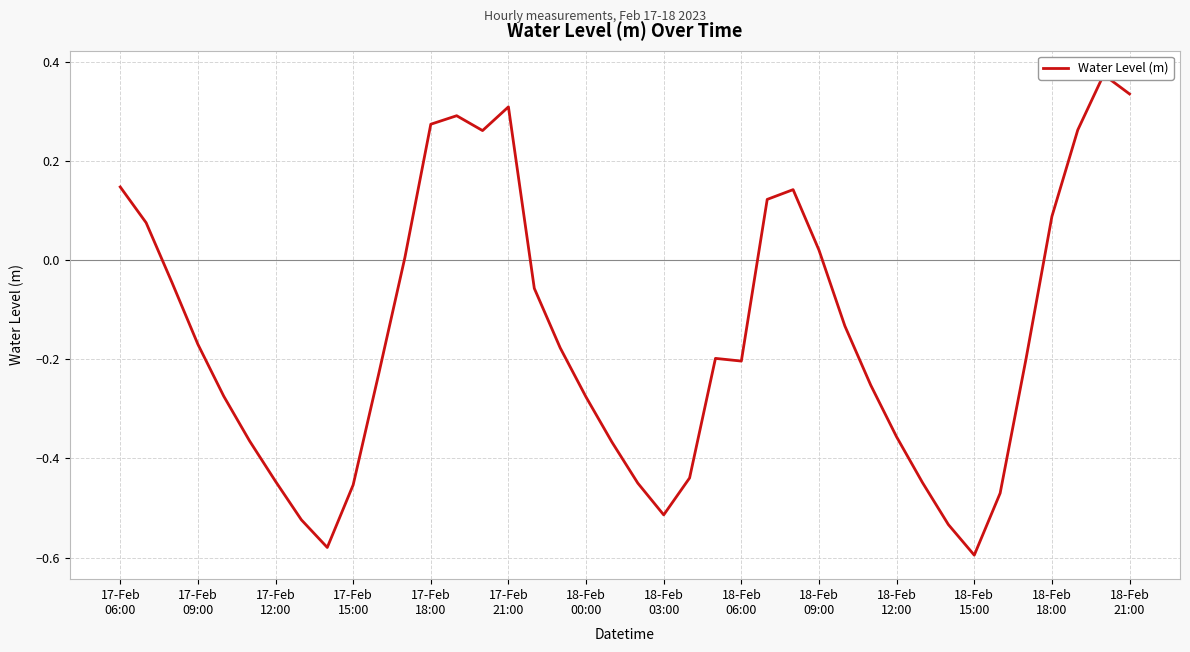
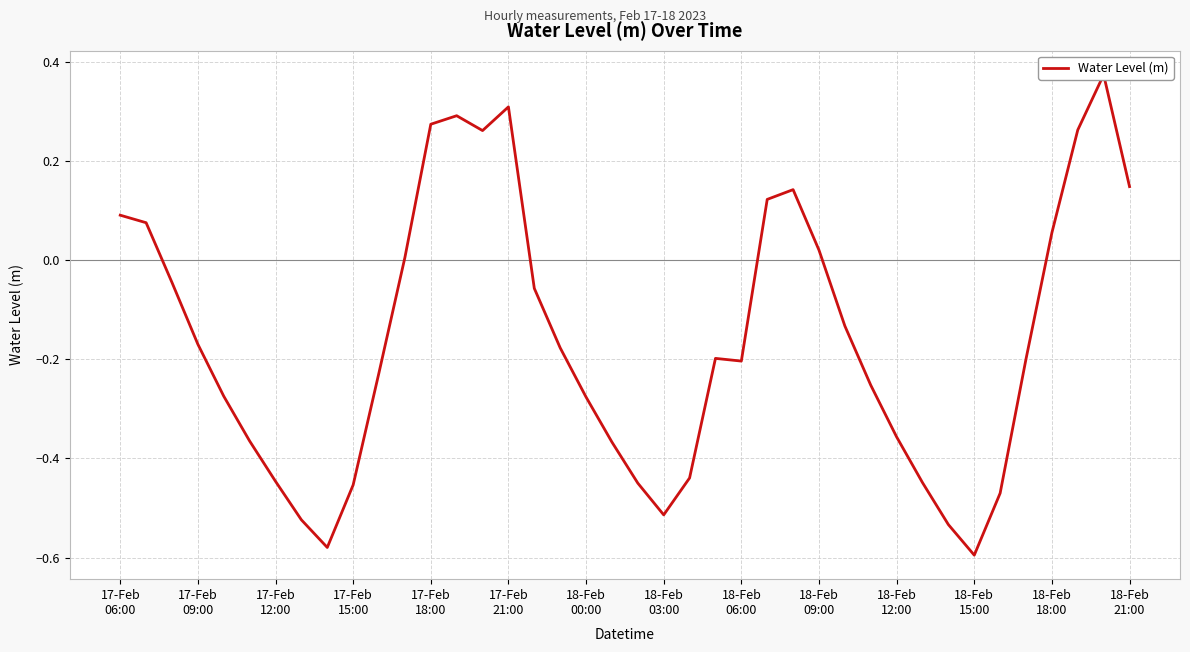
17-Feb 06:00: 0.15 -> 0.09
18-Feb 18:00: 0.09 -> 0.06
18-Feb 21:00: 0.34 -> 0.15
